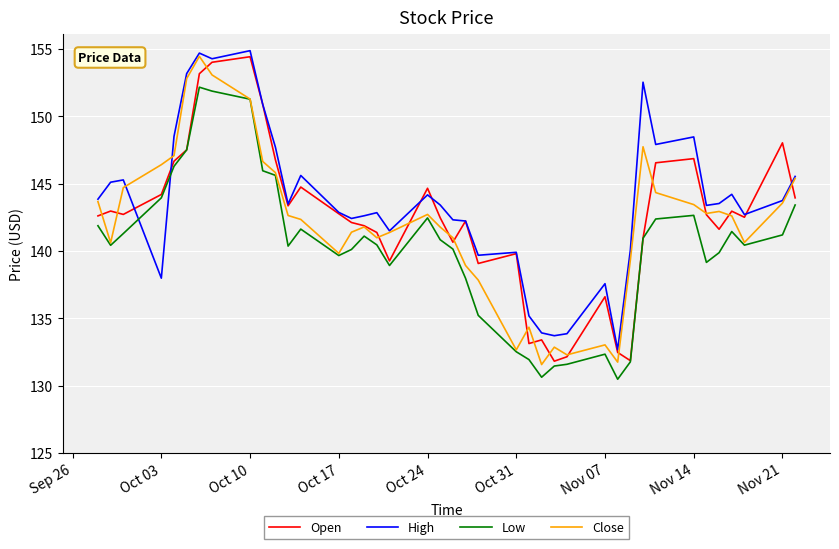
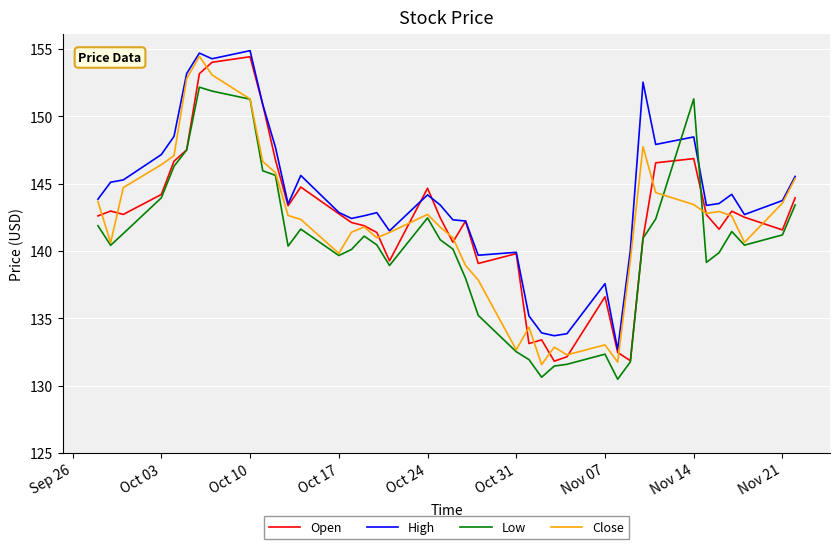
High, Oct 03: 138.0 -> 147.2
Low, Nov 14: 142.6 -> 151.3
Open, Nov 21: 148.0 -> 141.6
